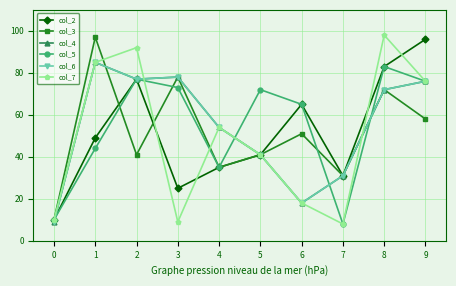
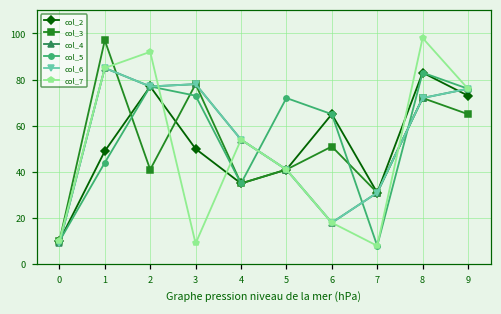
col_2, 3: 25 -> 50
col_2, 9: 96 -> 73
col_3, 9: 58 -> 65
